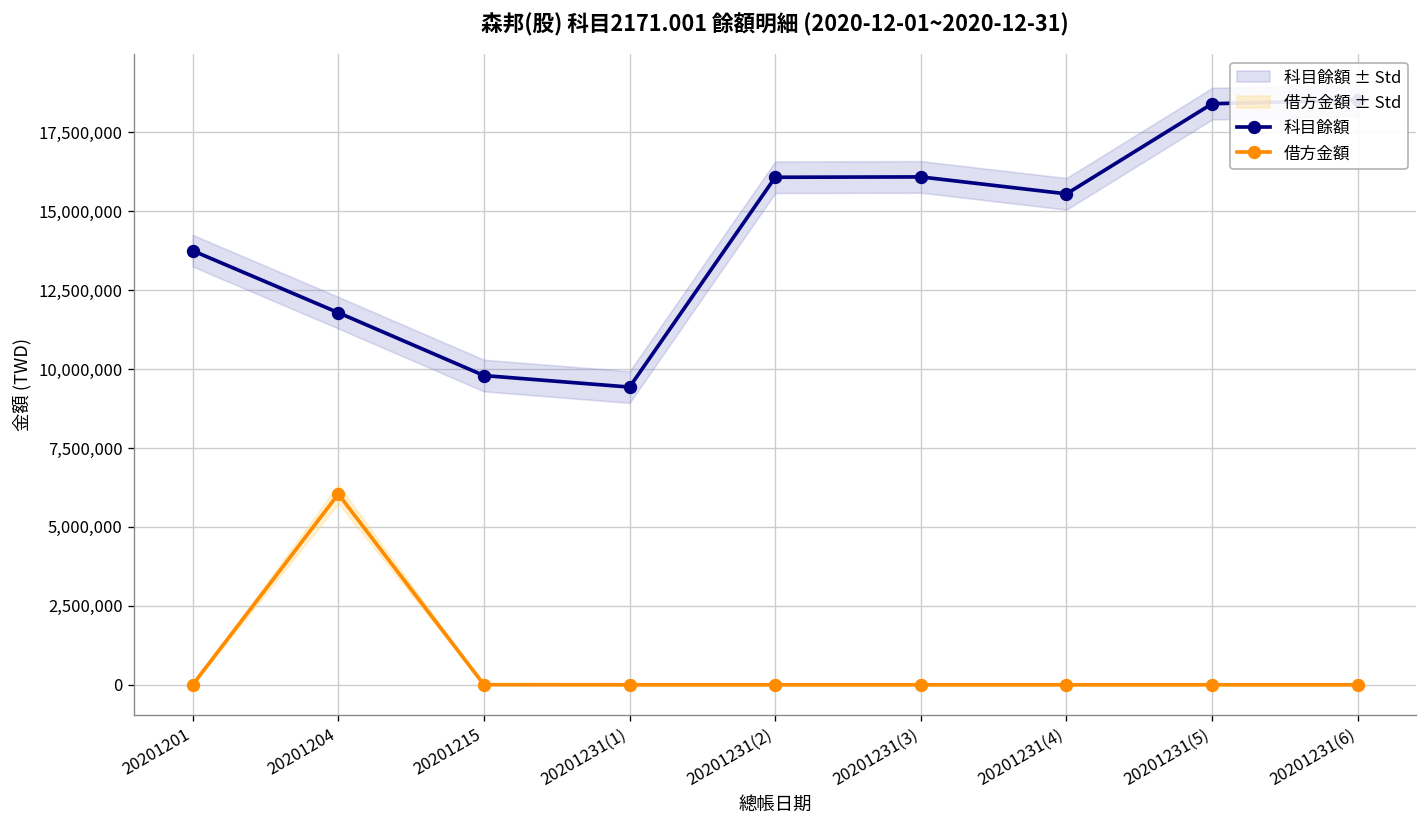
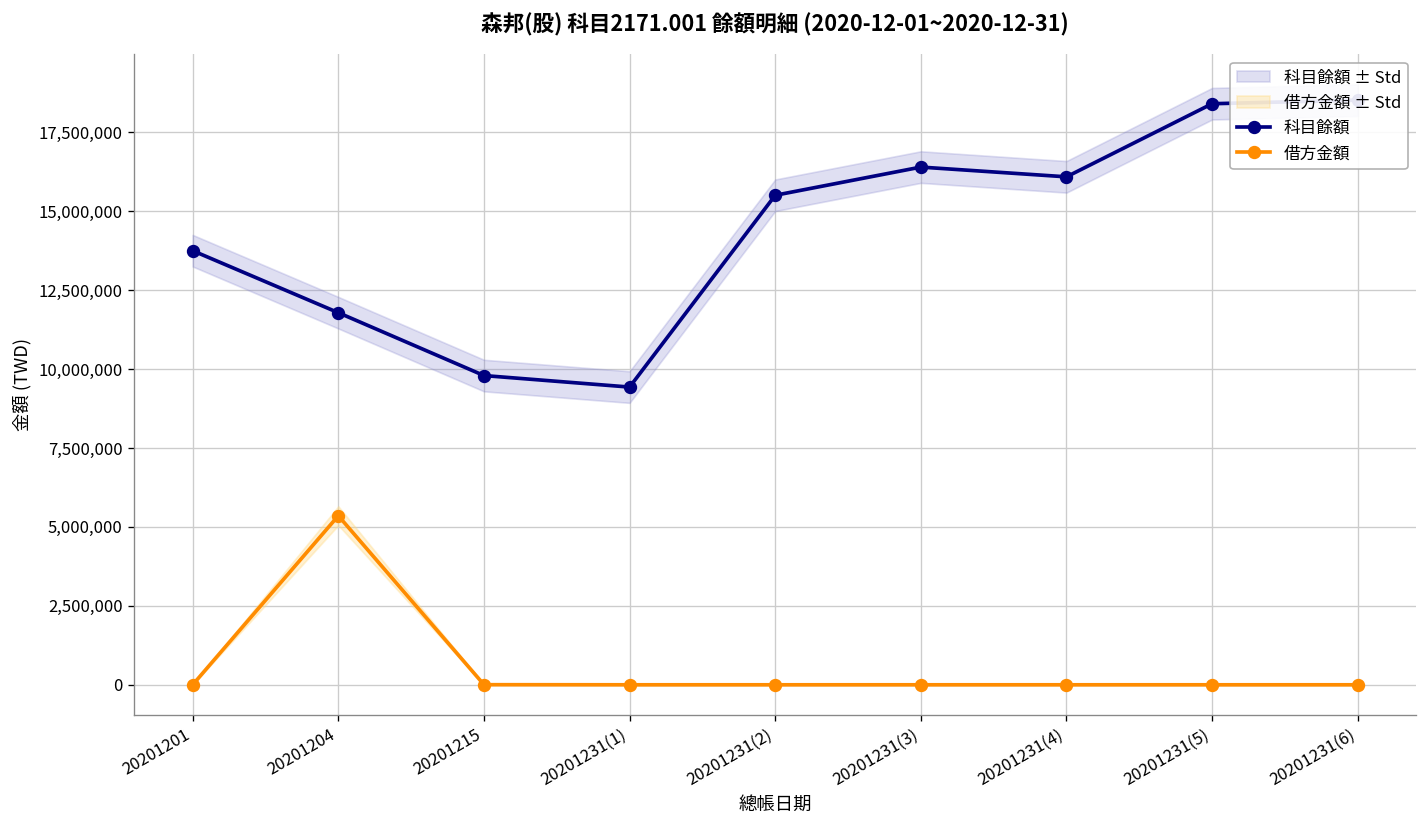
借方金額, 20201204: 6,000,000 -> 5,400,000
科目餘額, 20201231(2): 16,100,000 -> 15,500,000
科目餘額, 20201231(3): 16,100,000 -> 16,400,000
科目餘額, 20201231(4): 15,600,000 -> 16,100,000
